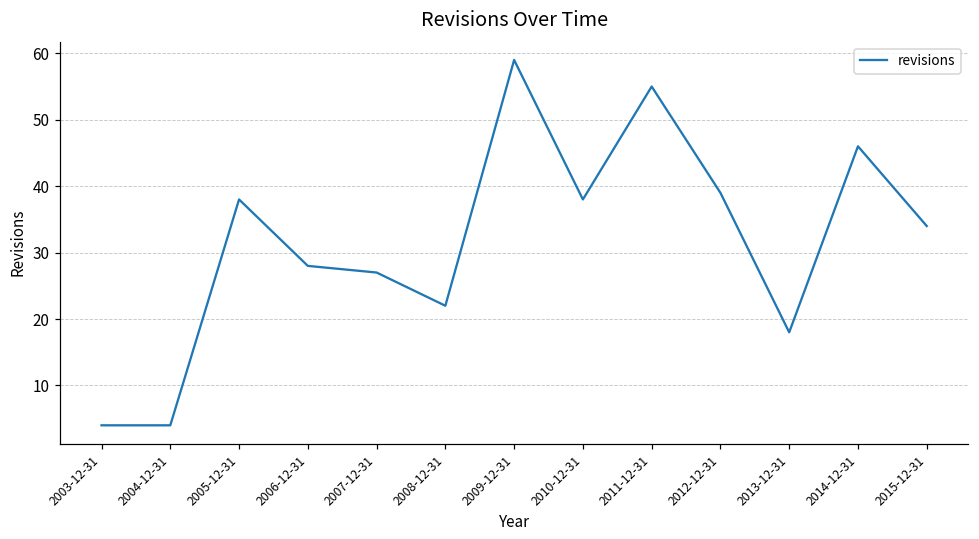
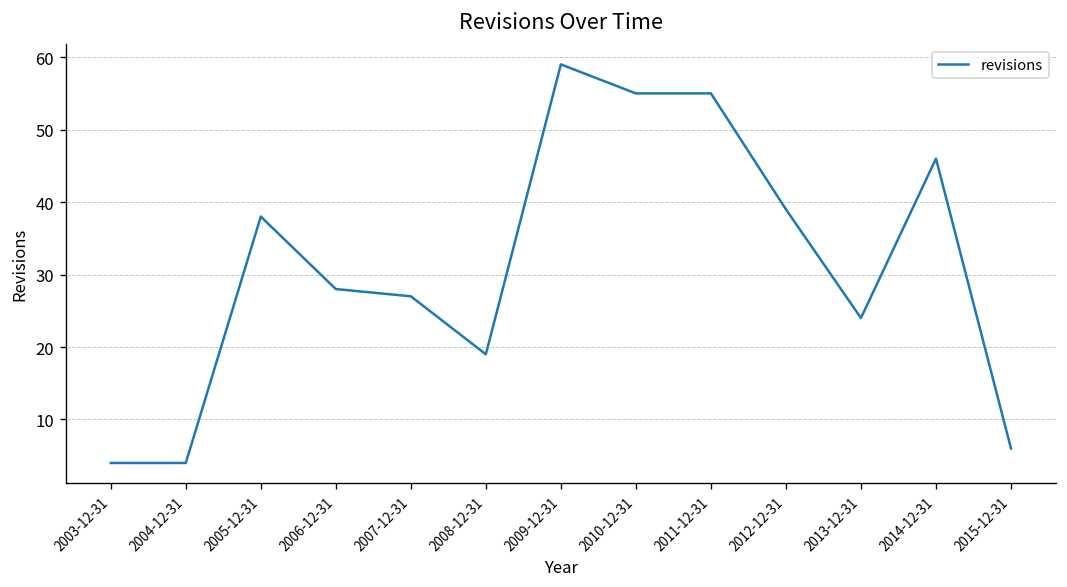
2008-12-31: 22 -> 19
2010-12-31: 38 -> 55
2013-12-31: 18 -> 24
2015-12-31: 34 -> 6
